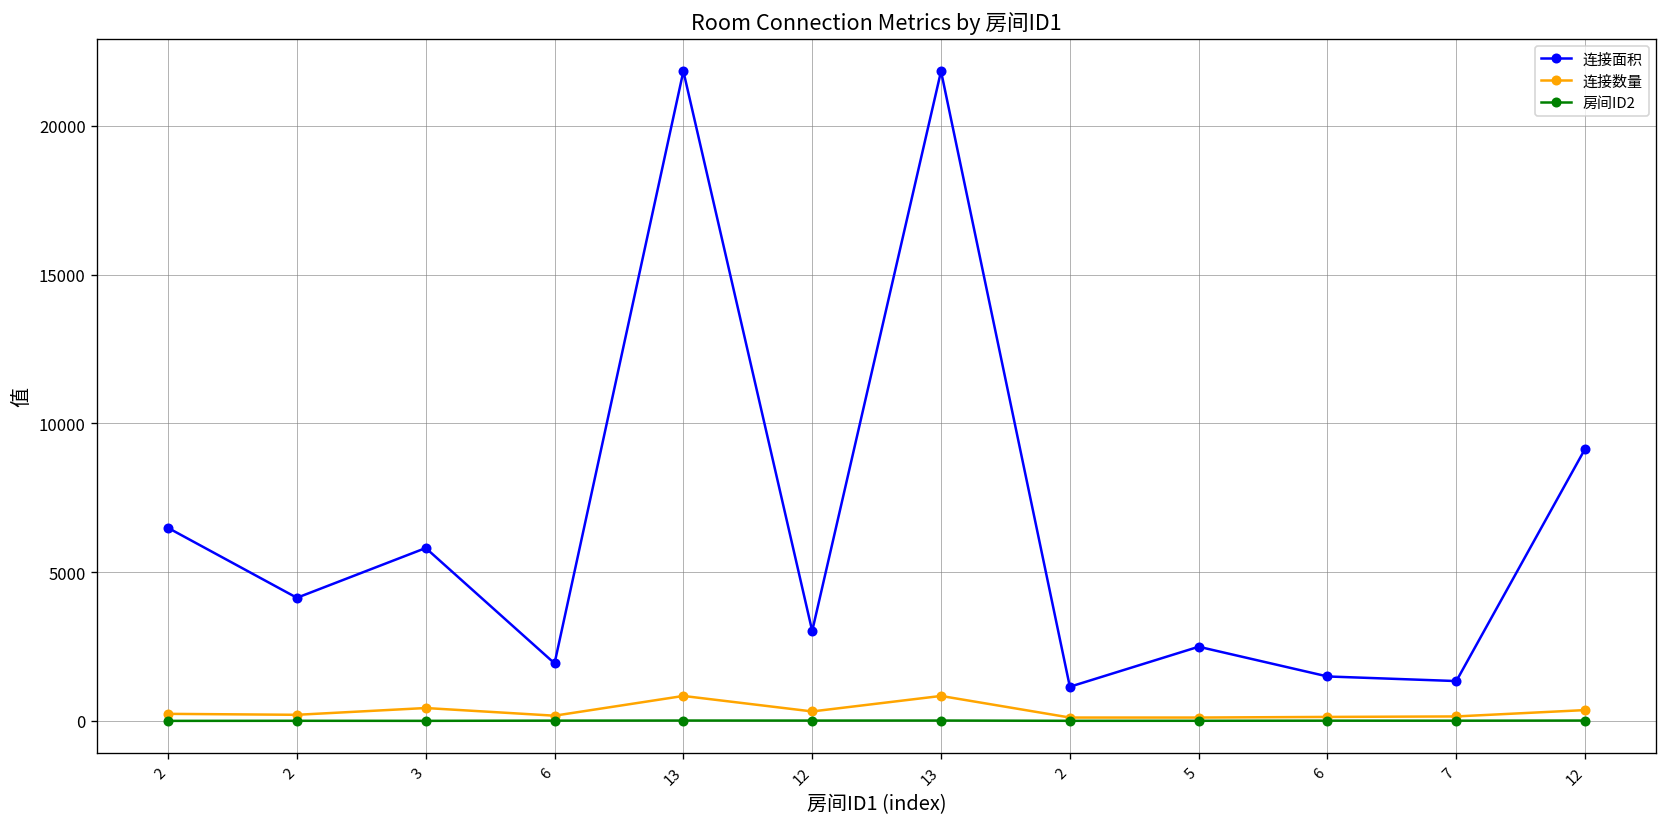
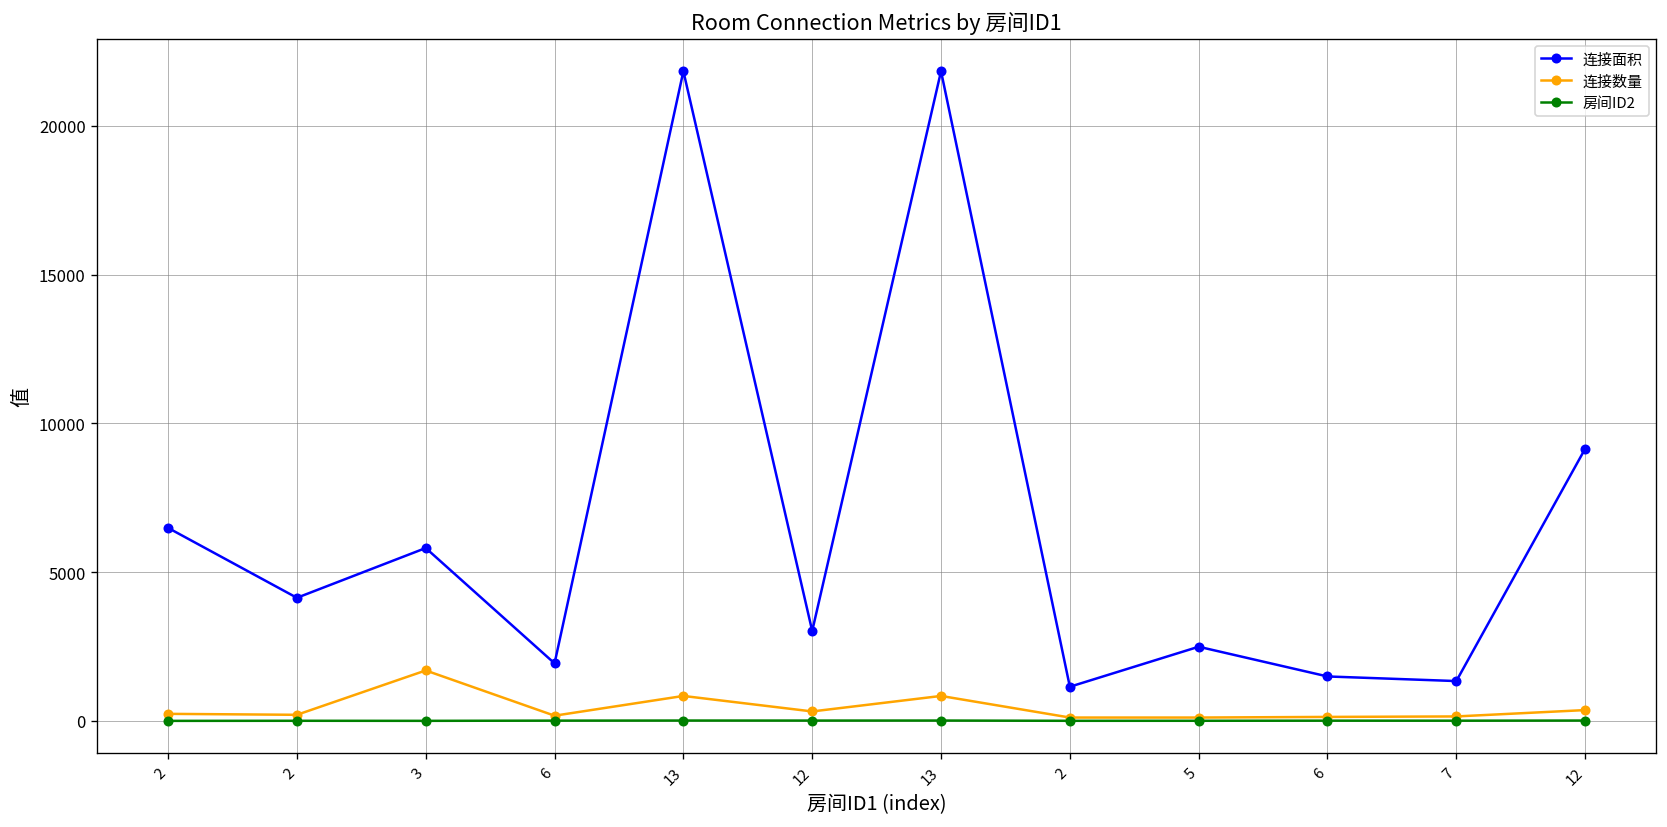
连接数量, 3: 400 -> 1700
